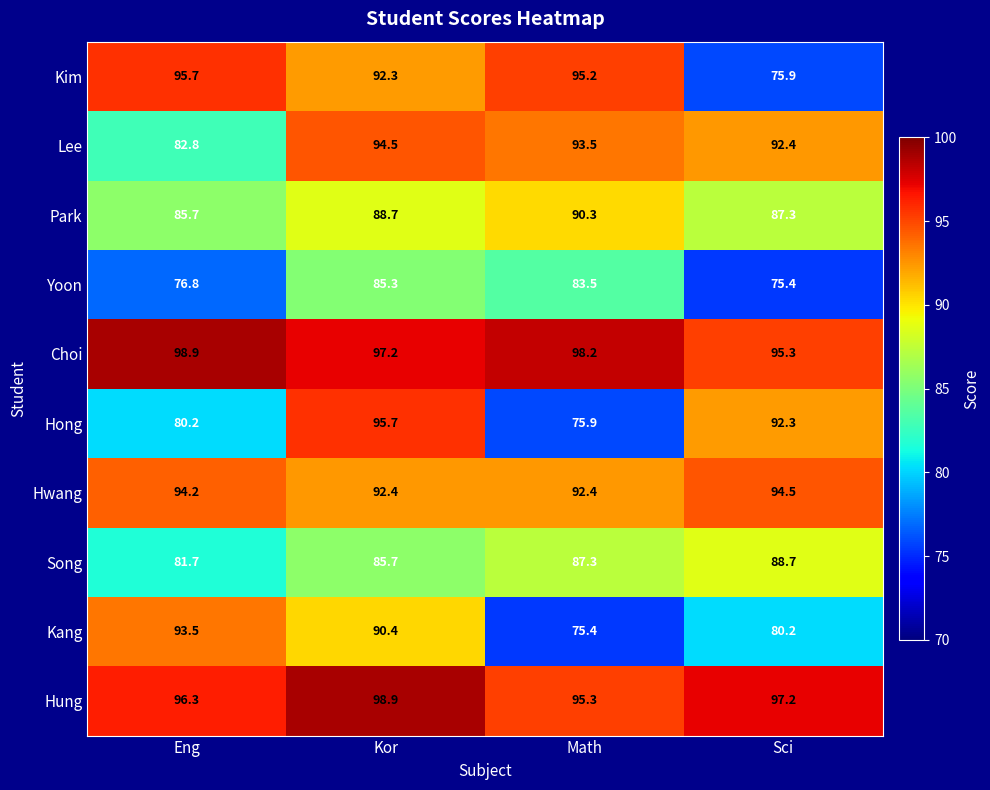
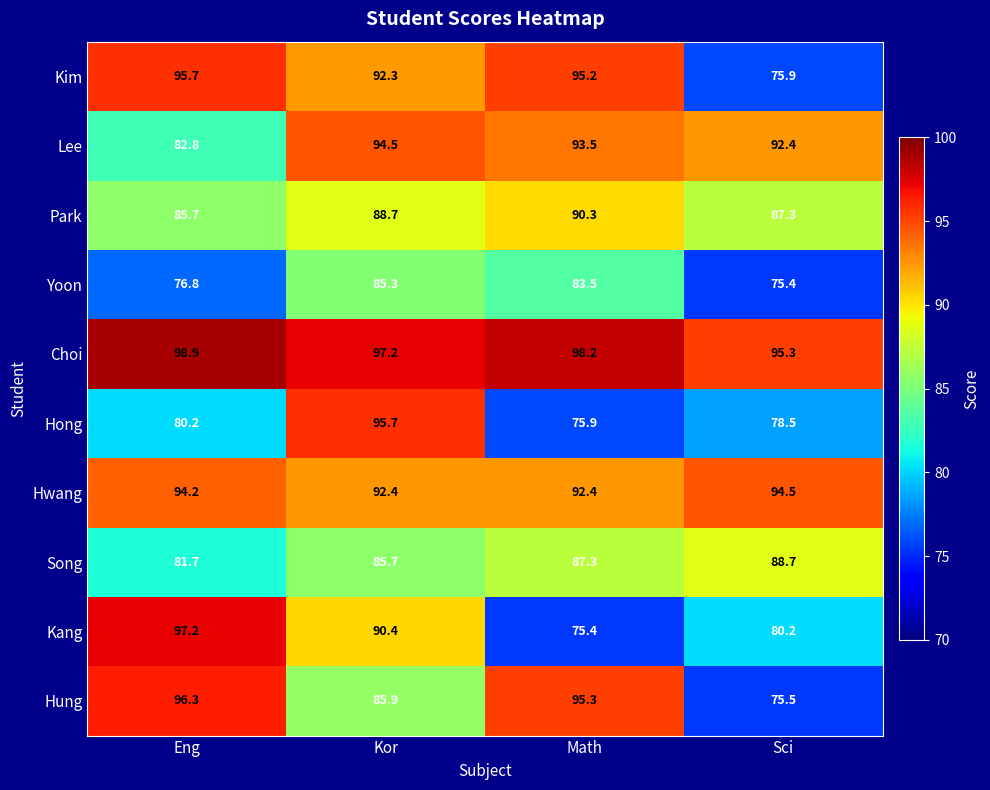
Hong, Sci: 92.3 -> 78.5
Kang, Eng: 93.5 -> 97.2
Hung, Kor: 98.9 -> 85.9
Hung, Sci: 97.2 -> 75.5
